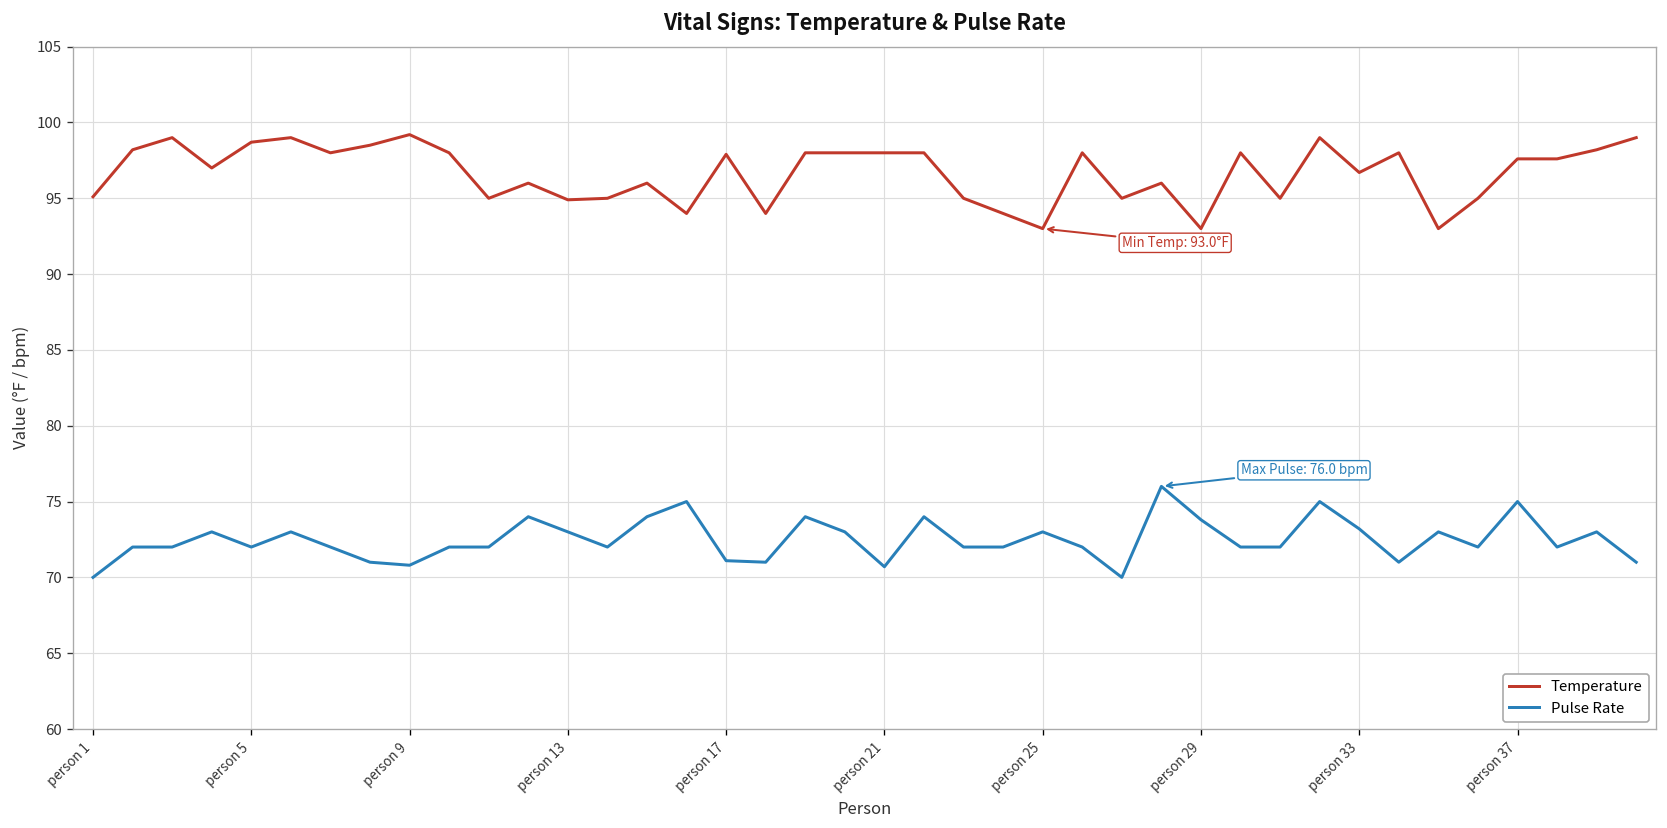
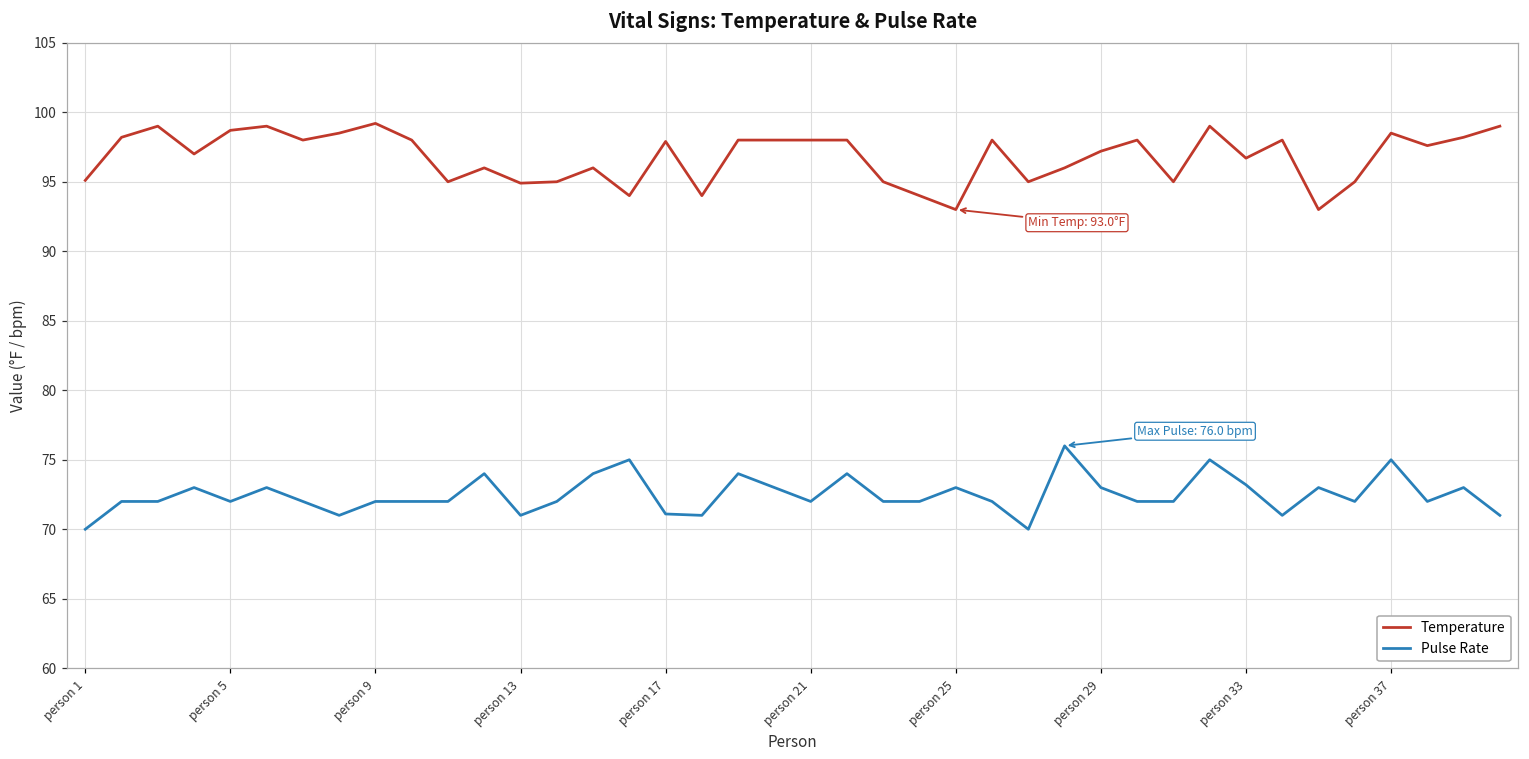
Pulse Rate, person 9: 70.8 -> 72.0
Pulse Rate, person 13: 73 -> 71
Pulse Rate, person 21: 70.7 -> 72.0
Temperature, person 29: 93.0 -> 97.2
Pulse Rate, person 29: 73.8 -> 73.0
Temperature, person 37: 97.6 -> 98.5
